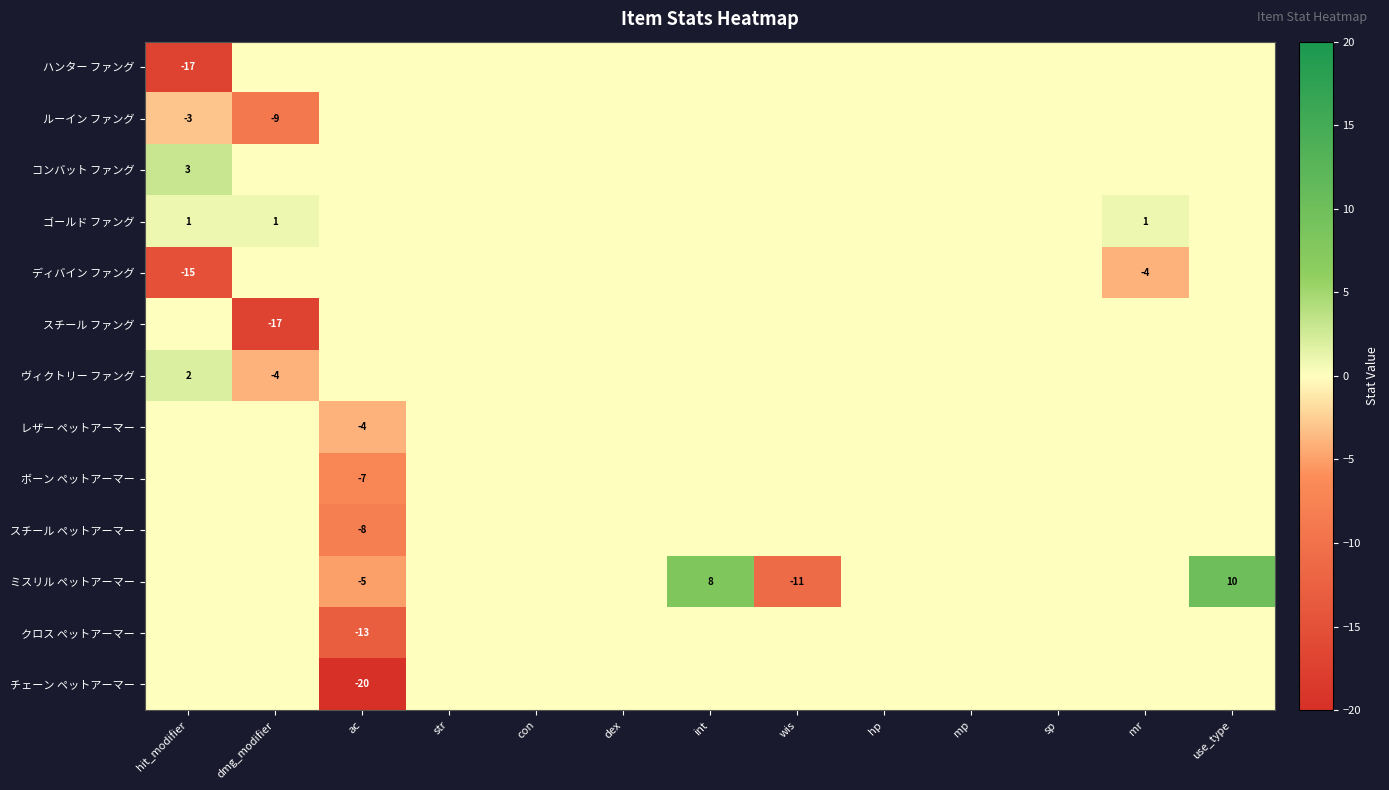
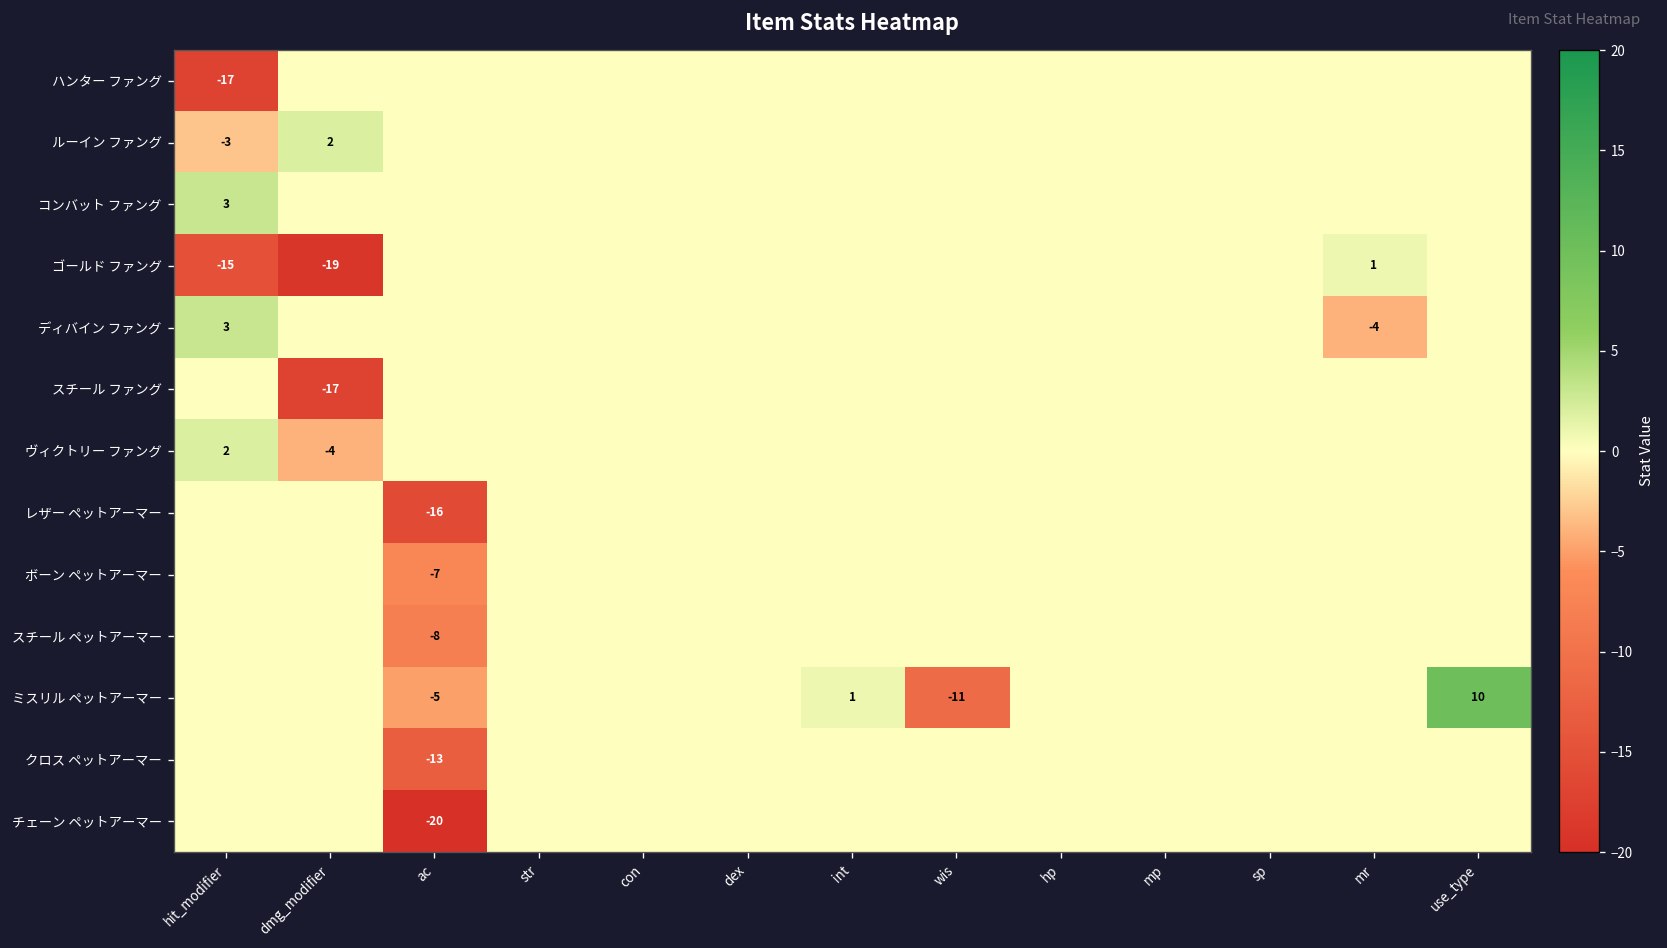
ルーイン ファング, dmg_modifier: -9 -> 2
ゴールド ファング, hit_modifier: 1 -> -15
ゴールド ファング, dmg_modifier: 1 -> -19
ディバイン ファング, hit_modifier: -15 -> 3
レザー ペットアーマー, ac: -4 -> -16
ミスリル ペットアーマー, int: 8 -> 1
